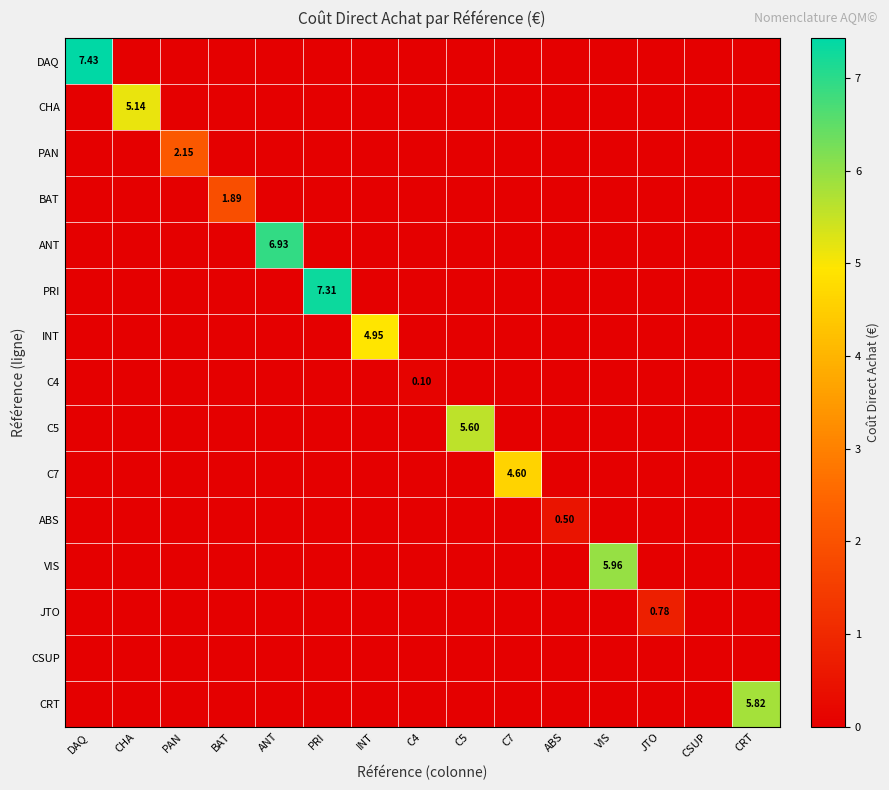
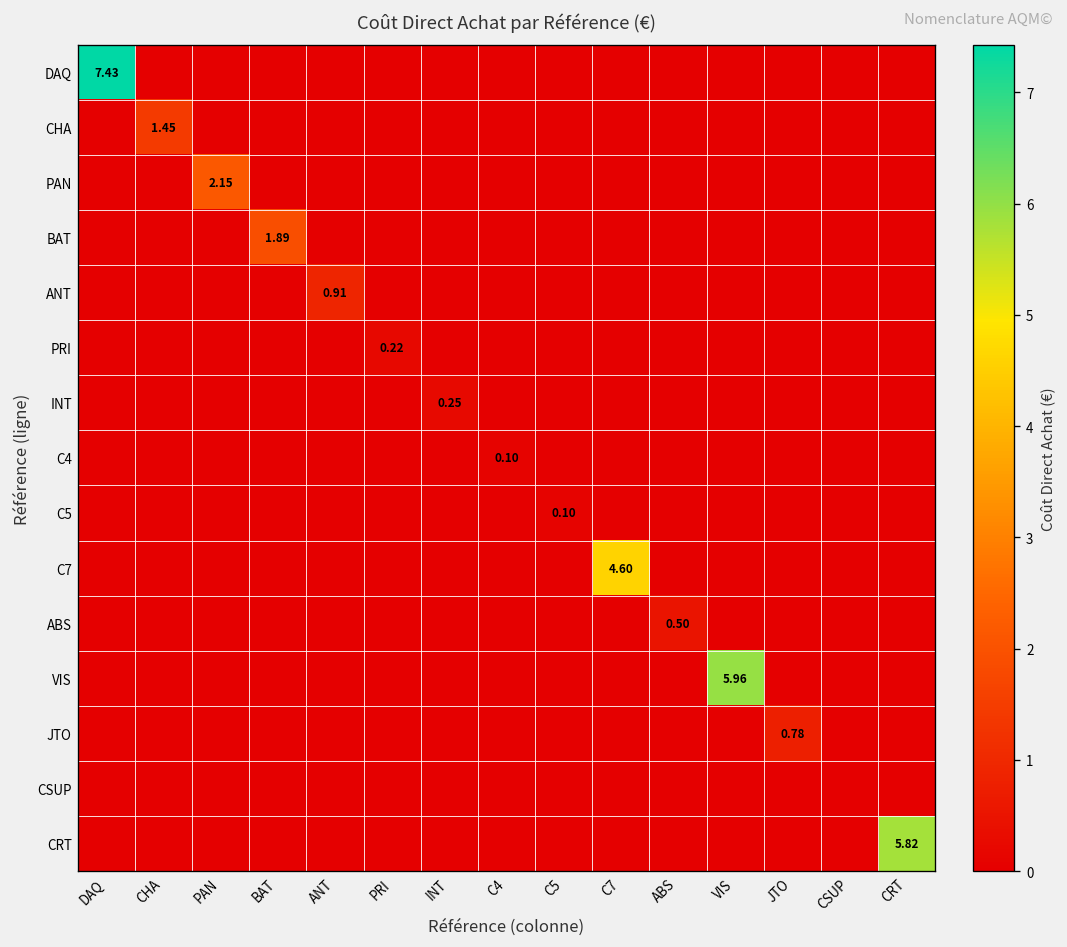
CHA, CHA: 5.14 -> 1.45
ANT, ANT: 6.93 -> 0.91
PRI, PRI: 7.31 -> 0.22
INT, INT: 4.95 -> 0.25
C5, C5: 5.60 -> 0.10
